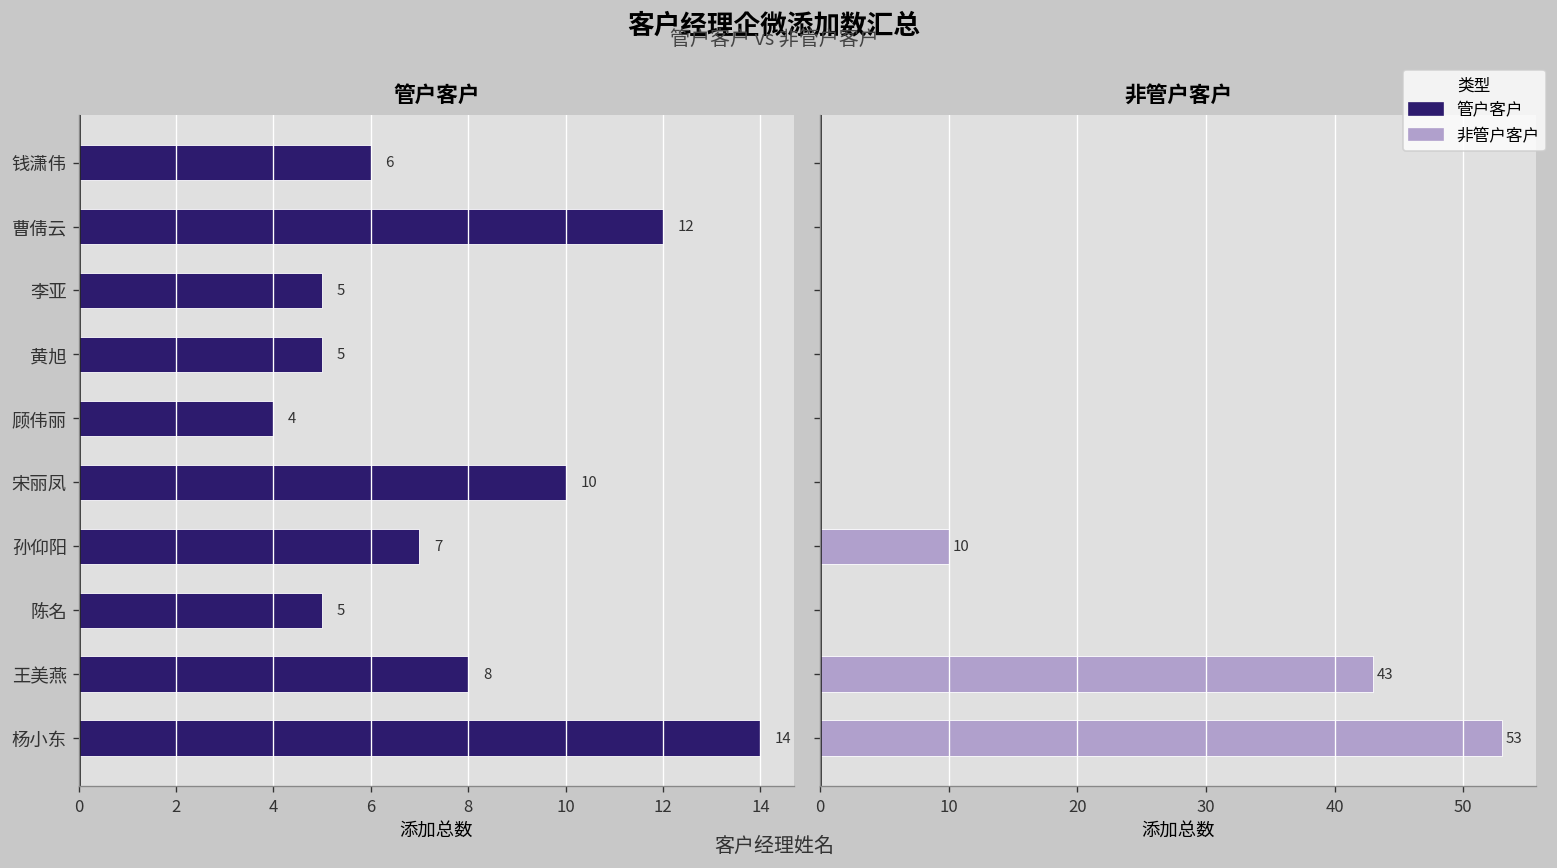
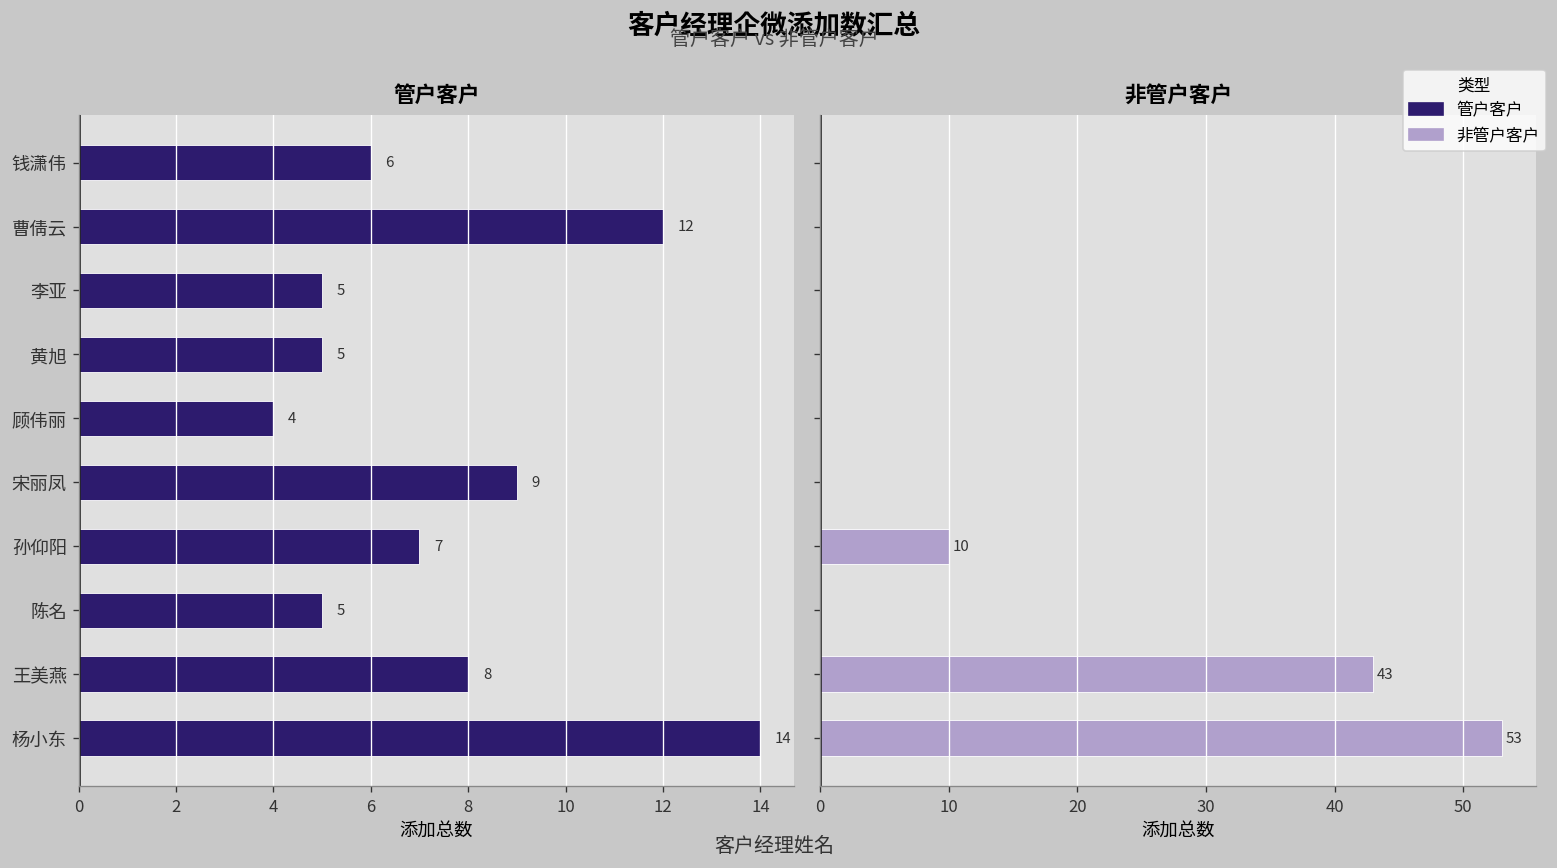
管户客户, 宋丽凤: 10 -> 9
